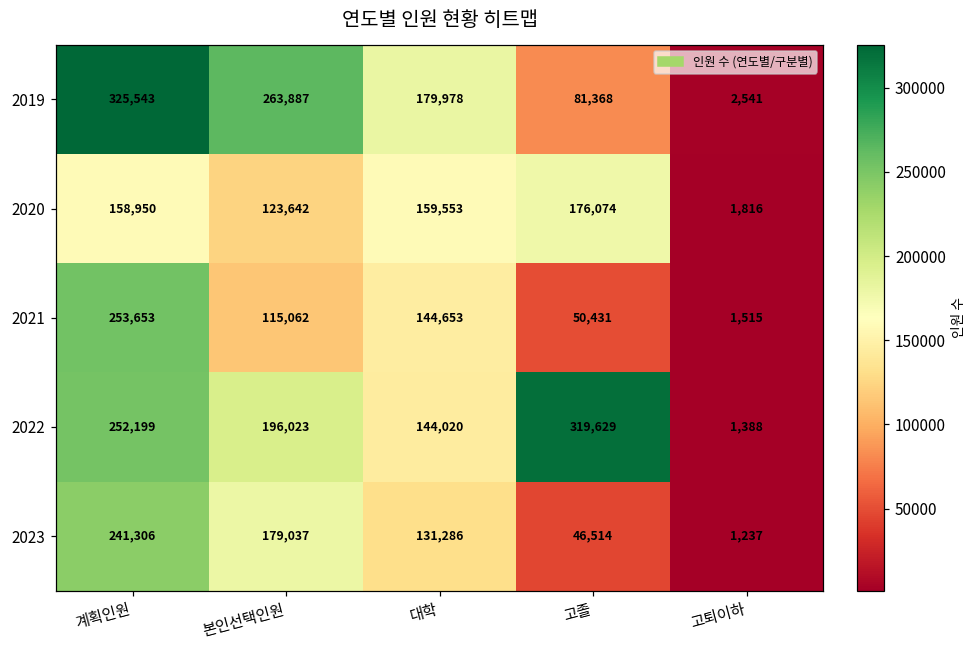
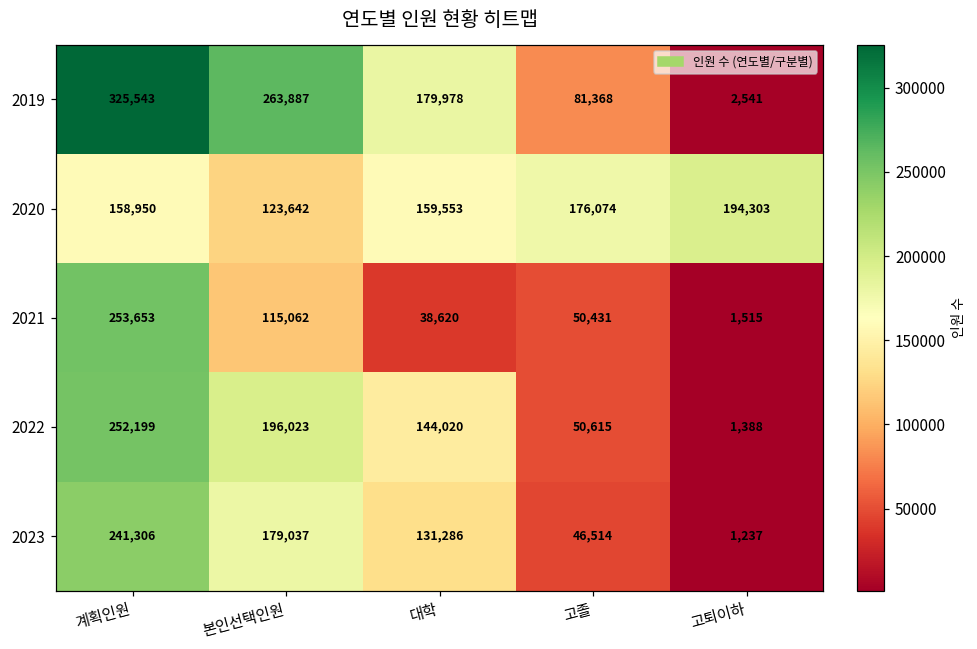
2020, 고퇴이하: 1,816 -> 194,303
2021, 대학: 144,653 -> 38,620
2022, 고졸: 319,629 -> 50,615
